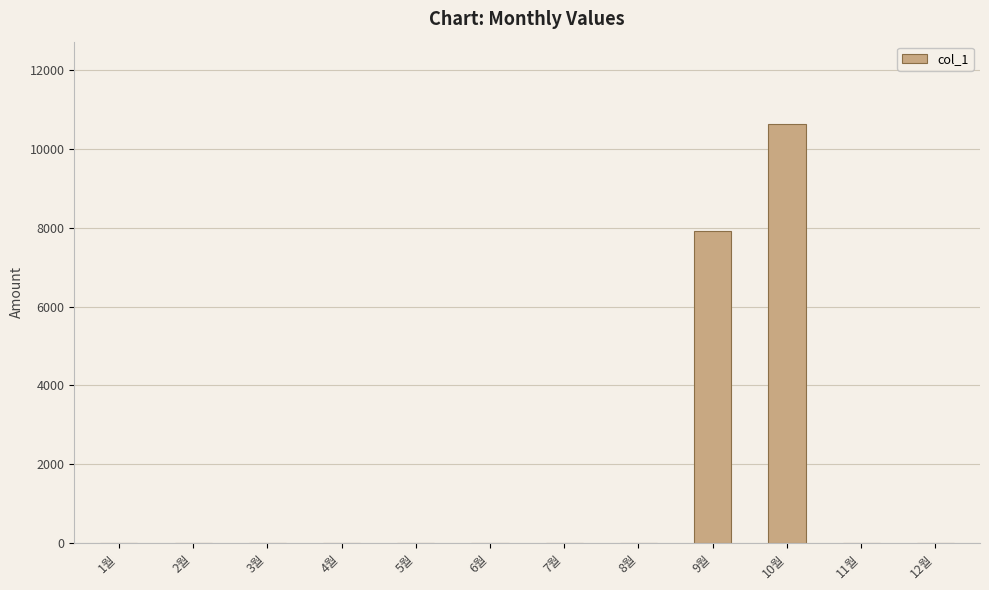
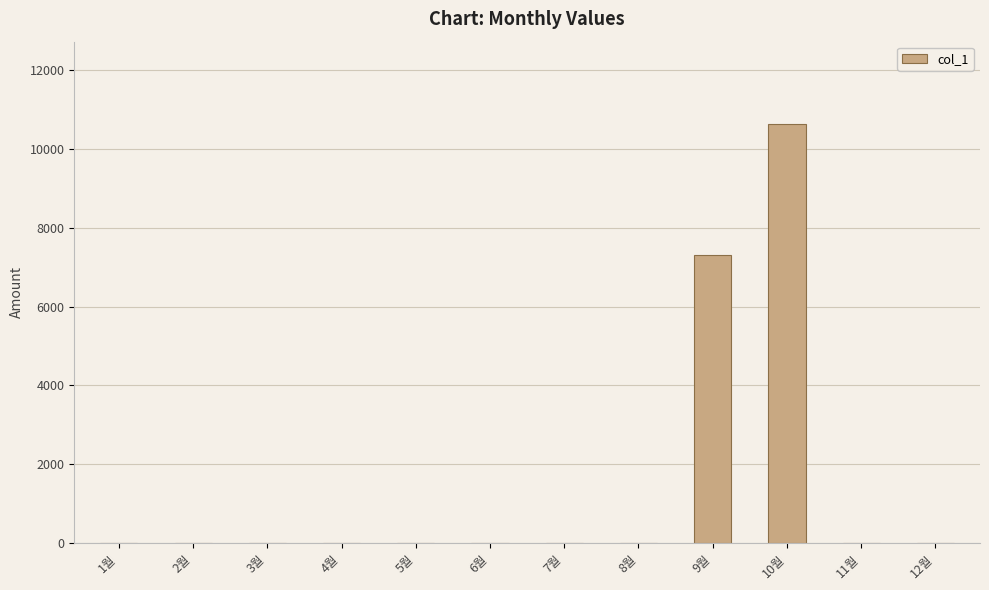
9월: 7900 -> 7300
